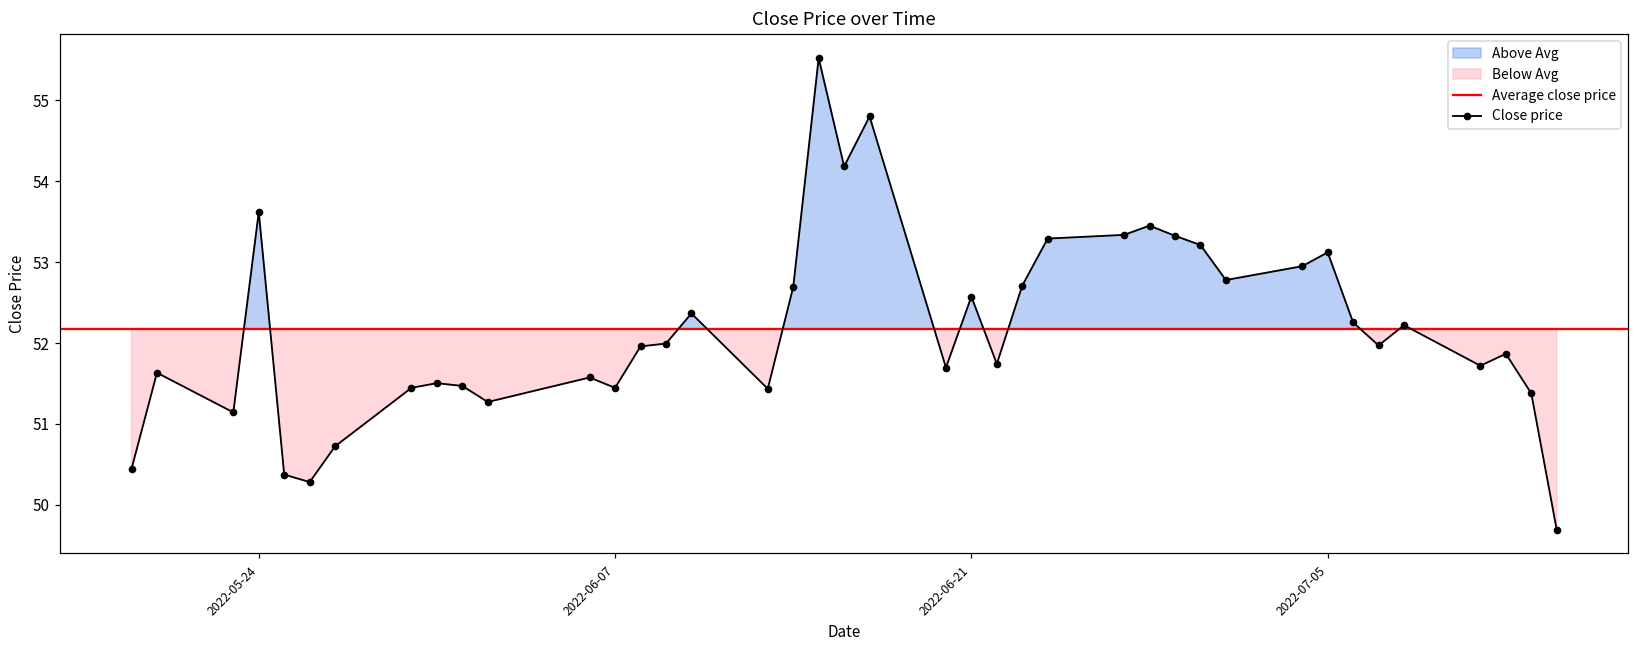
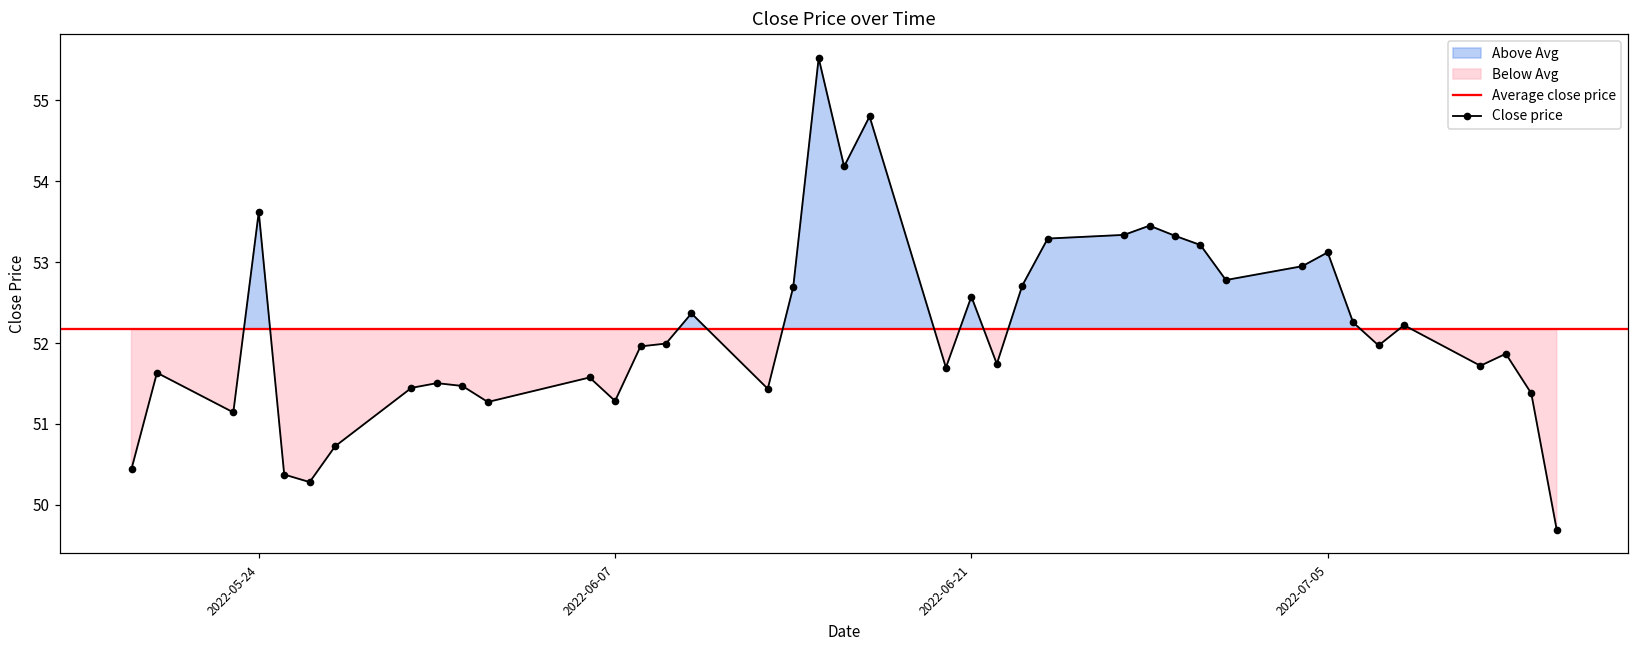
2022-06-07: 51.4 -> 51.3
